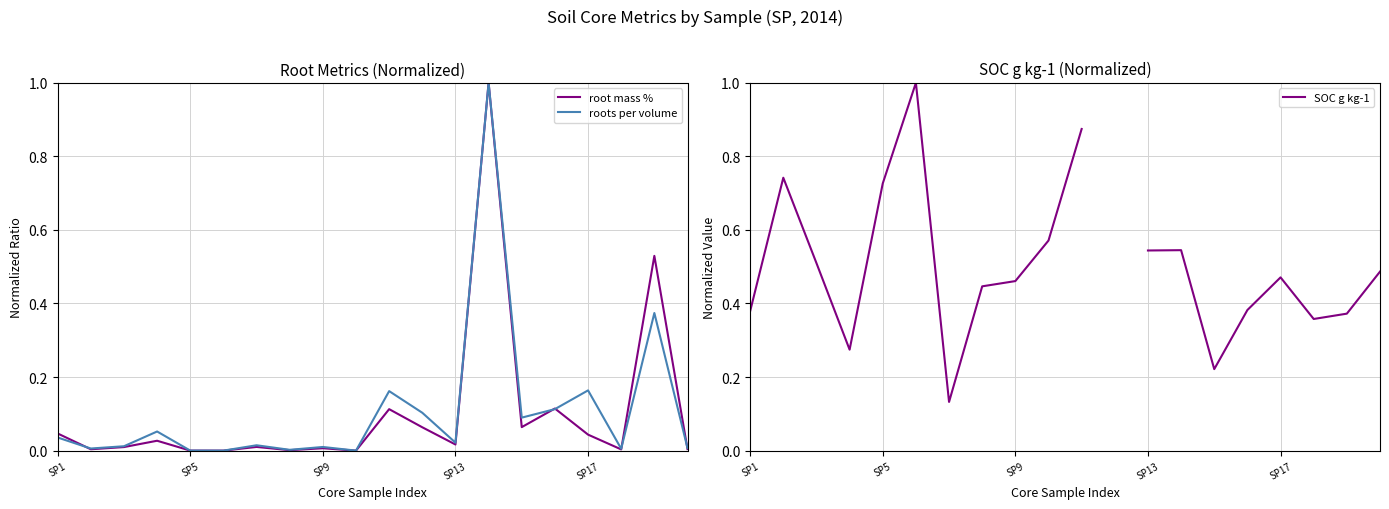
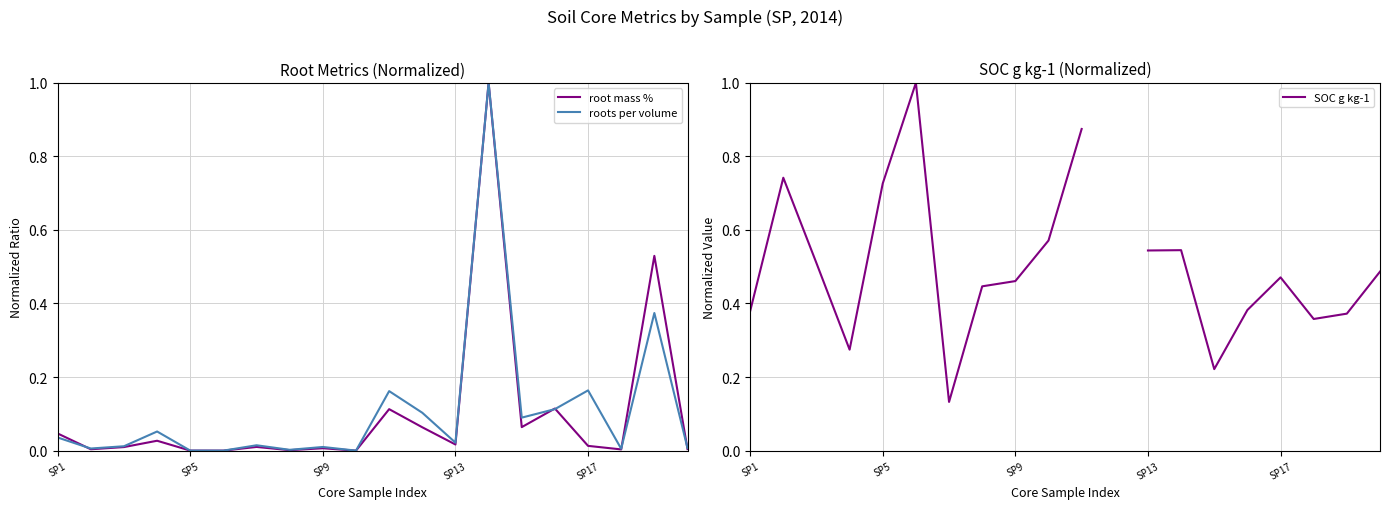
Root Metrics (Normalized), root mass %, SP17: 0.04 -> 0.01
